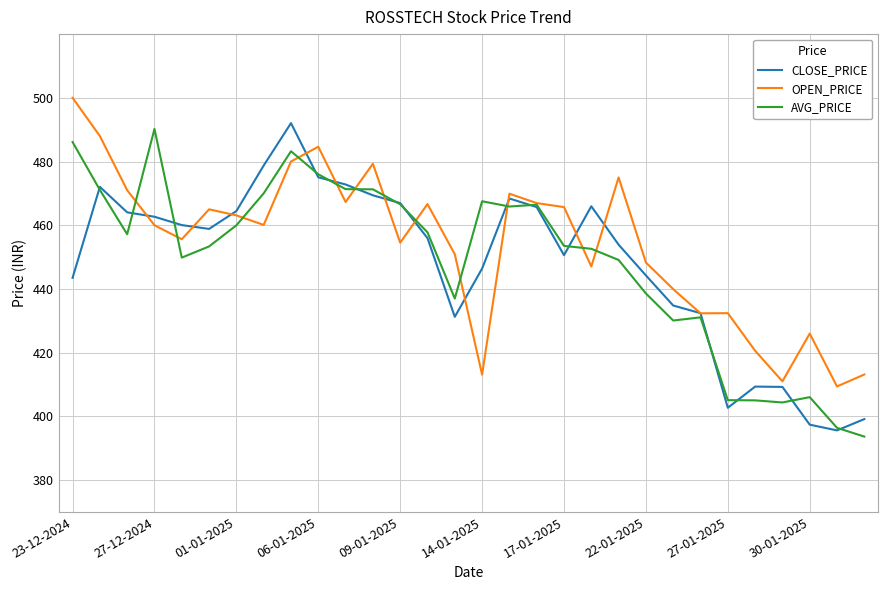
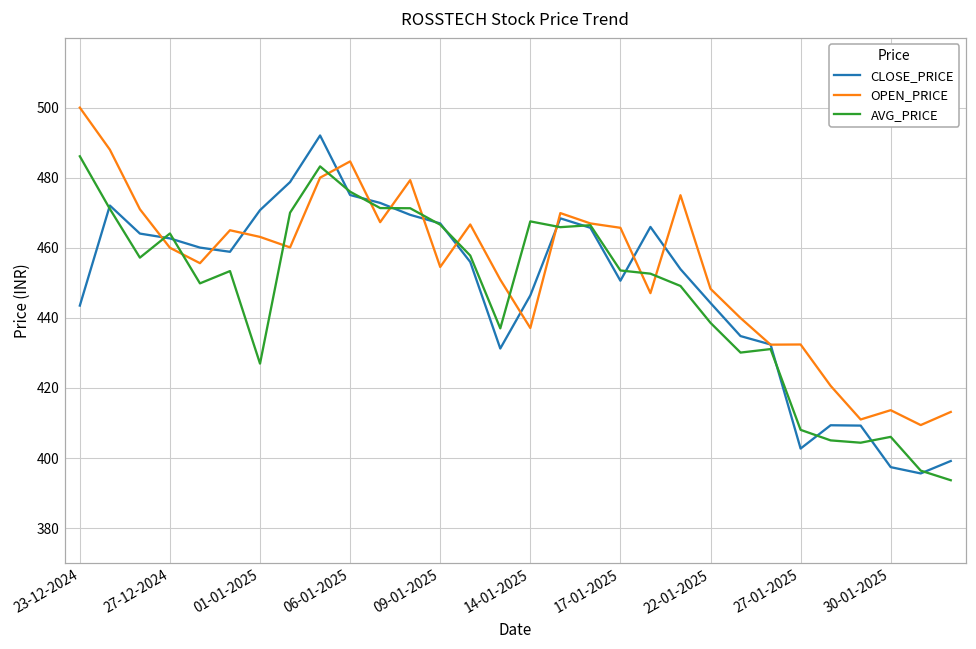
AVG_PRICE, 27-12-2024: 490 -> 464
CLOSE_PRICE, 01-01-2025: 464 -> 471
AVG_PRICE, 01-01-2025: 460 -> 427
OPEN_PRICE, 14-01-2025: 413 -> 437
AVG_PRICE, 27-01-2025: 405 -> 408
OPEN_PRICE, 30-01-2025: 426 -> 414
